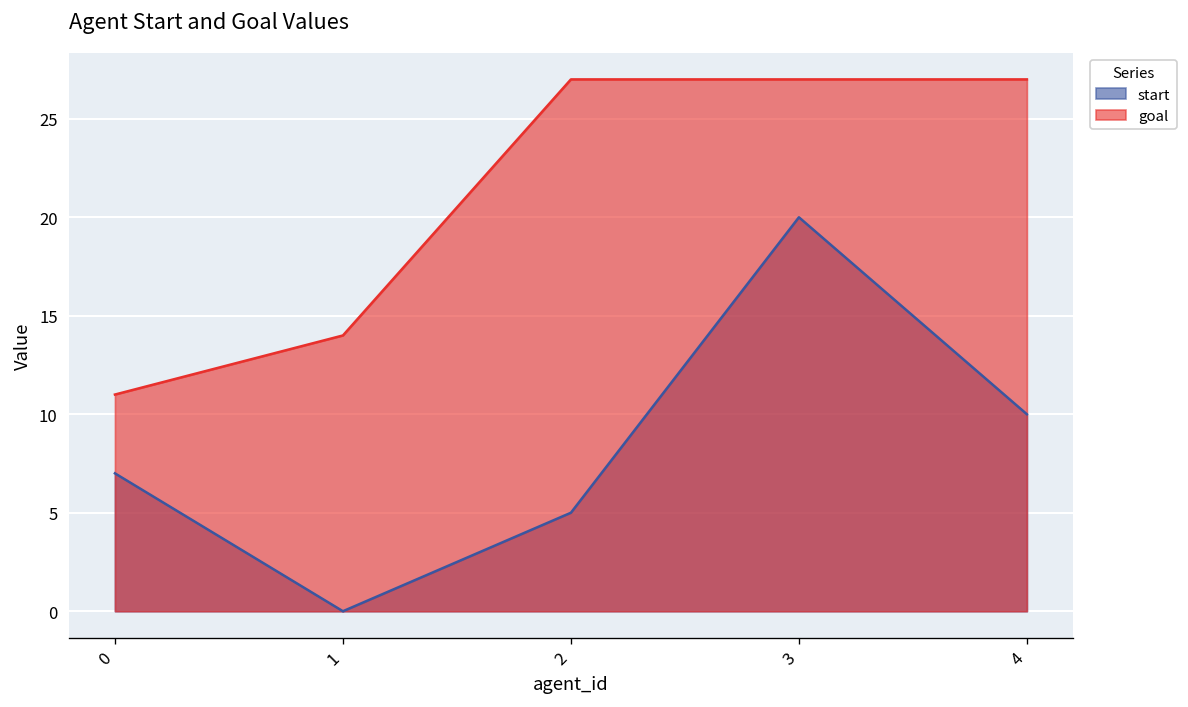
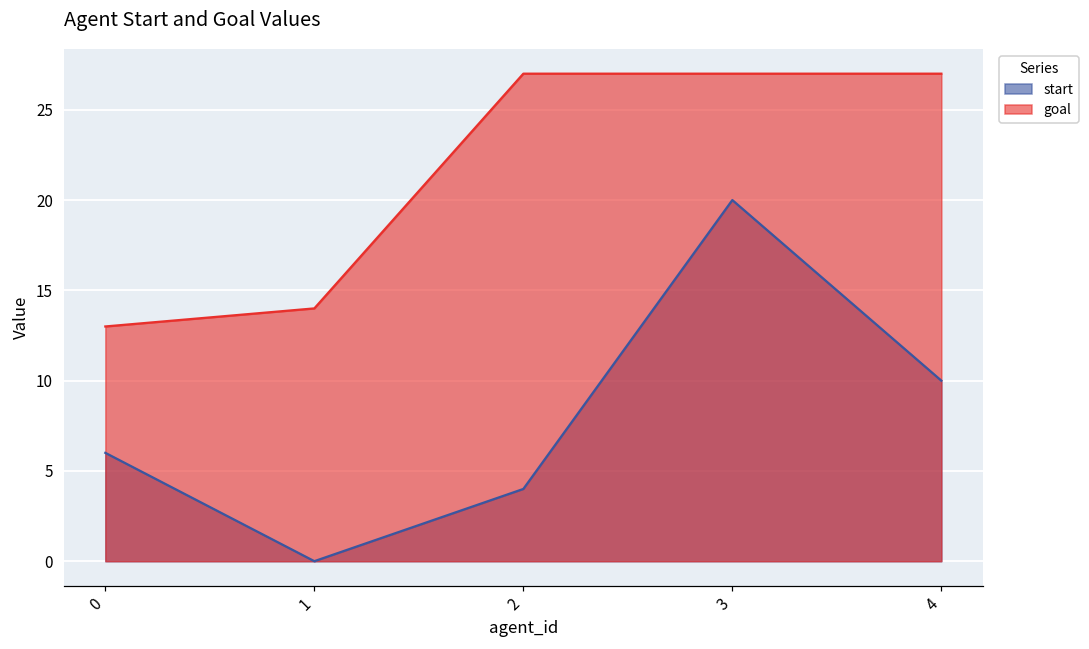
start, 0: 7 -> 6
goal, 0: 11 -> 13
start, 2: 5 -> 4
